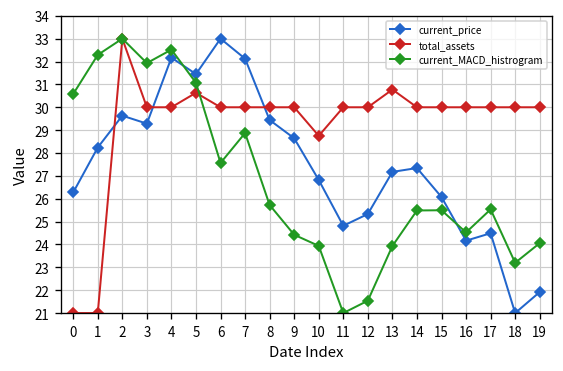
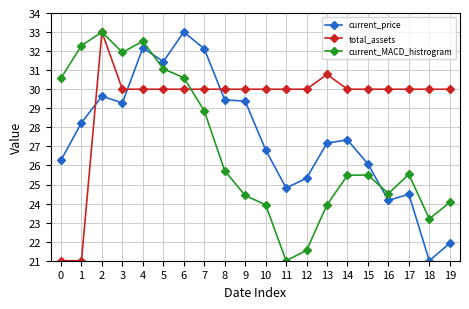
total_assets, 5: 30.6 -> 30.0
current_MACD_histrogram, 6: 27.6 -> 30.6
current_price, 9: 28.6 -> 29.4
total_assets, 10: 28.8 -> 30.0
